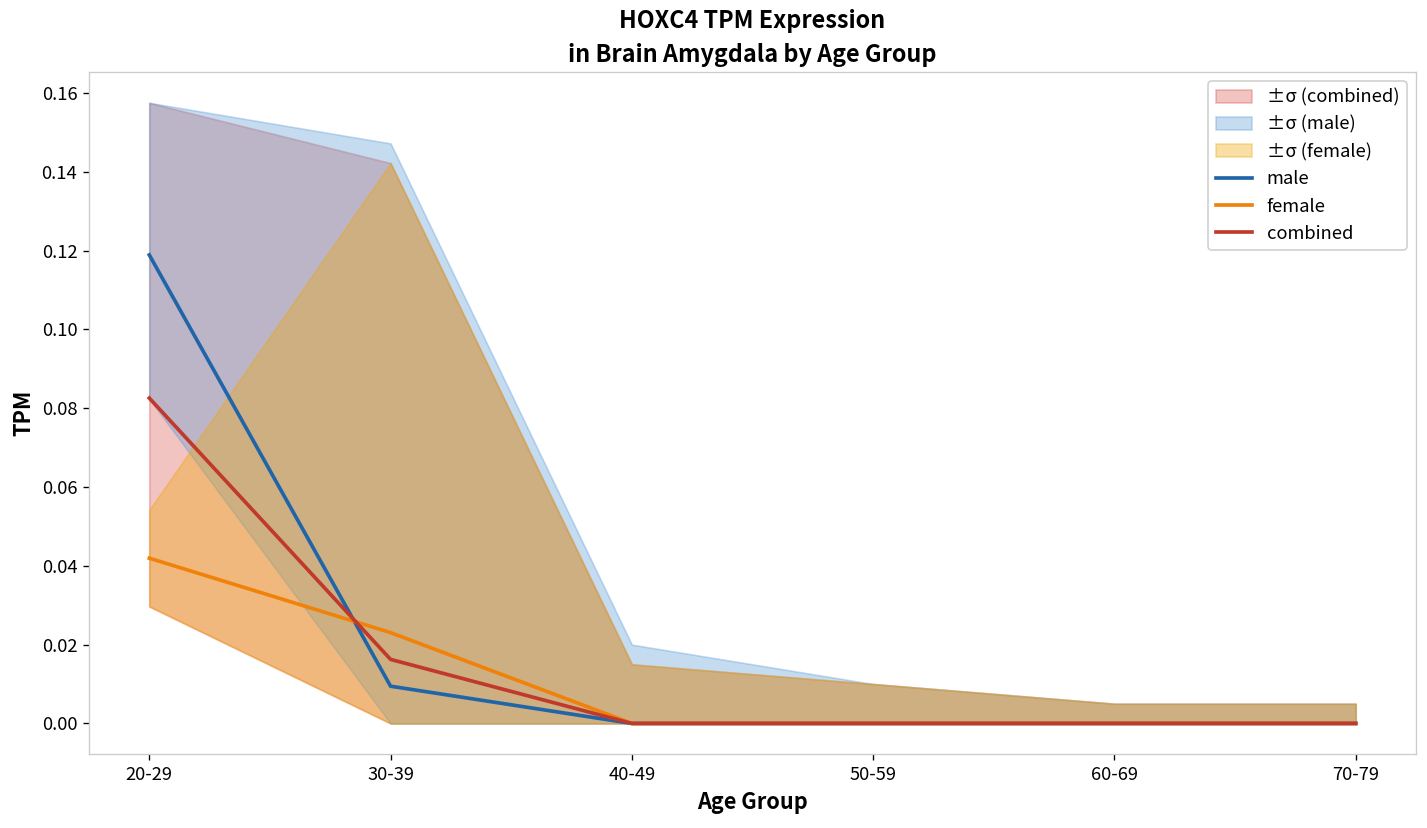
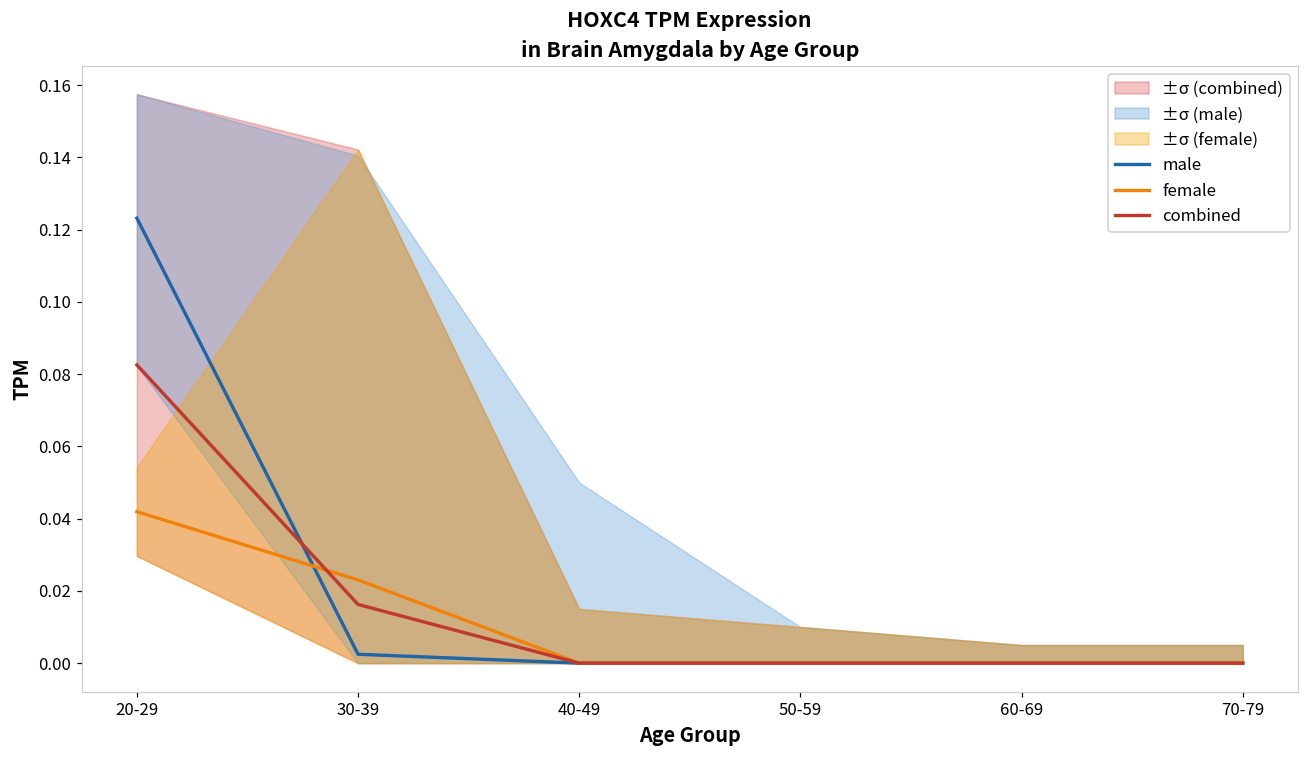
male, 20-29: 0.119 -> 0.123
male, 30-39: 0.009 -> 0.002
±σ (male), 30-39: 0.147 -> 0.141
±σ (male), 40-49: 0.02 -> 0.05
